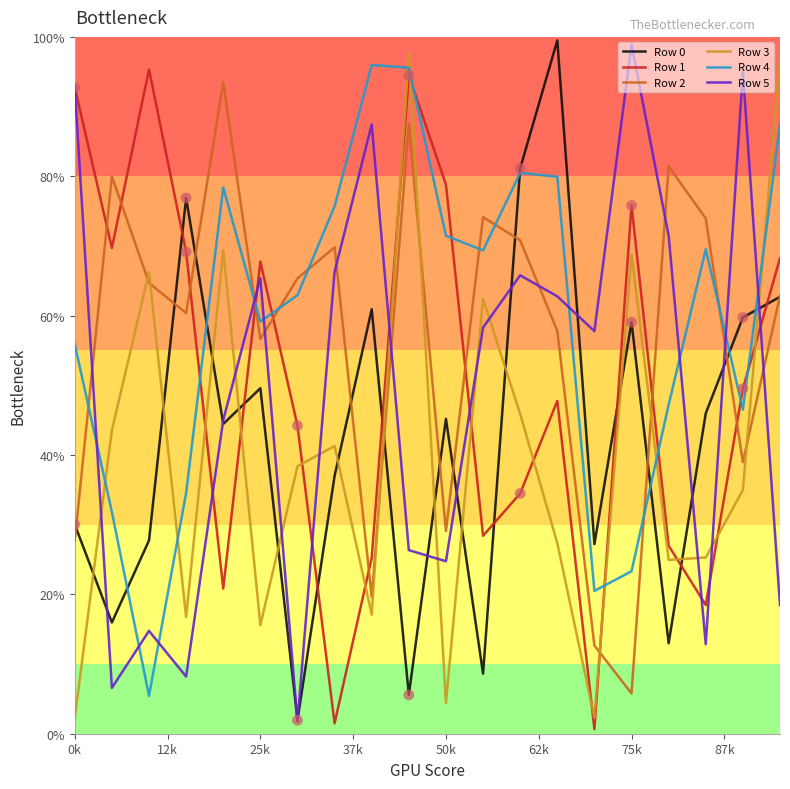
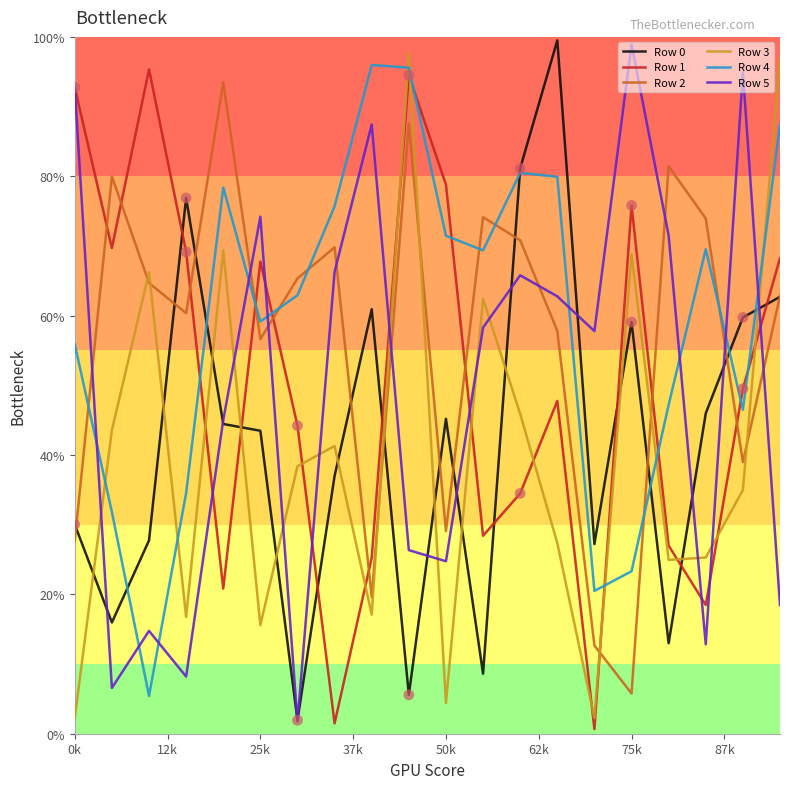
Row 0, 25k: 50% -> 43%
Row 5, 25k: 65% -> 74%
